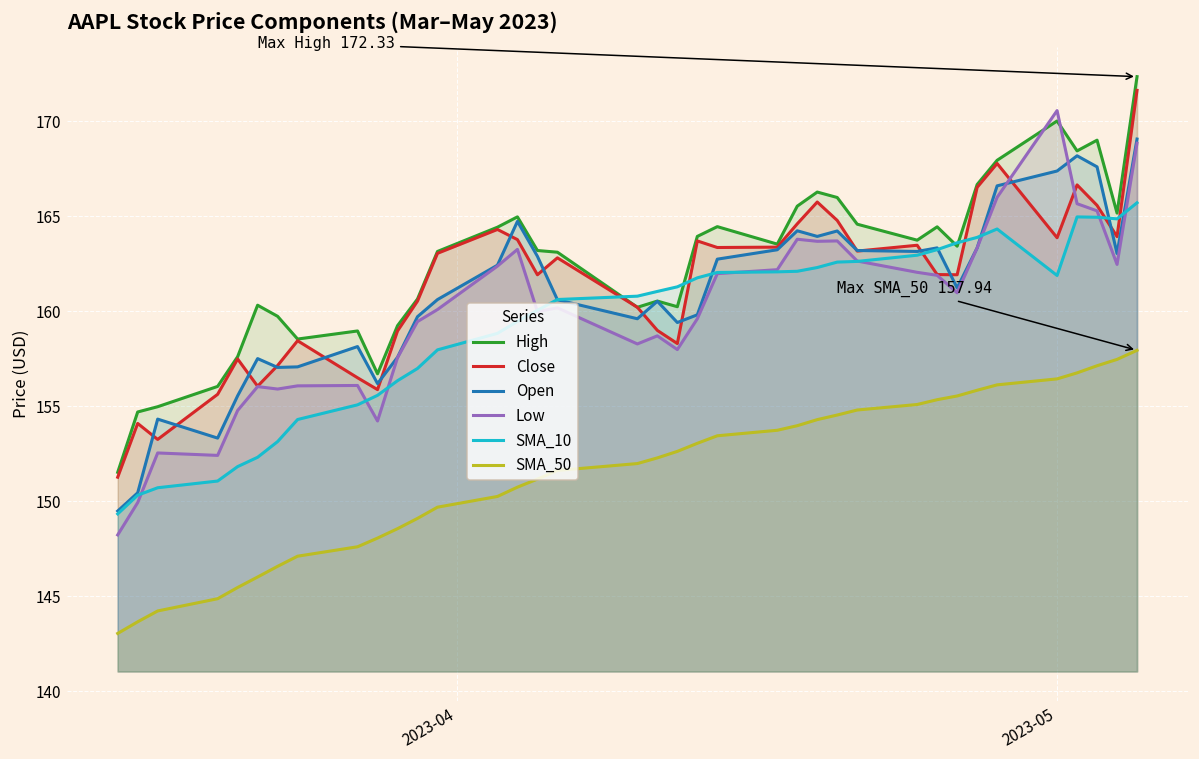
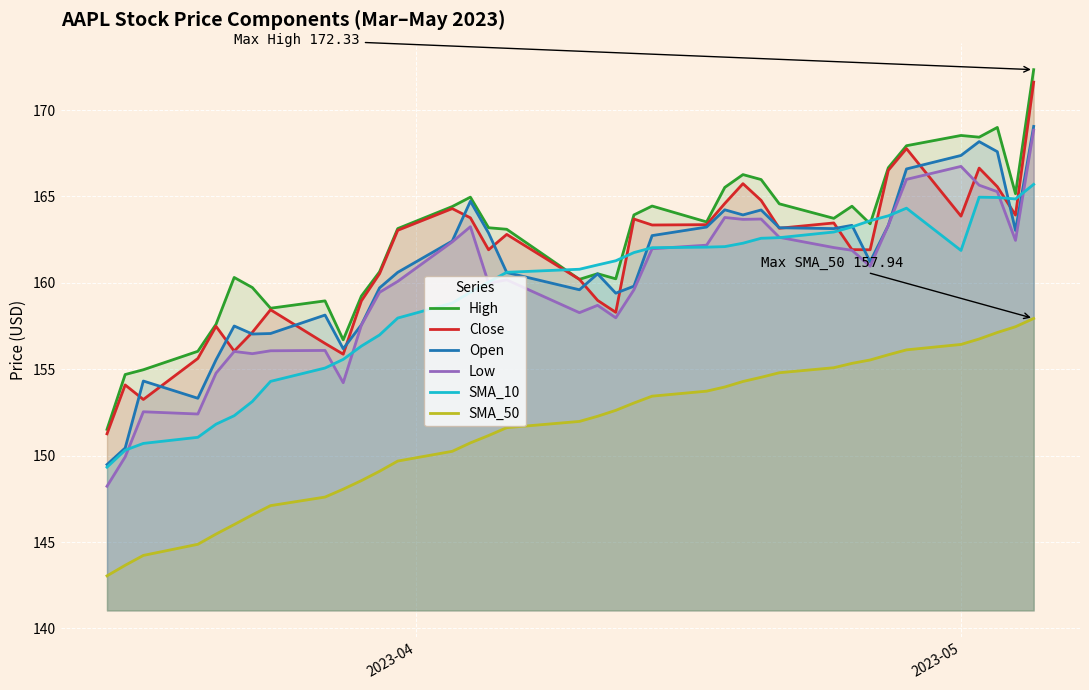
High, 2023-05: 170.0 -> 168.5
Low, 2023-05: 170.5 -> 166.7
